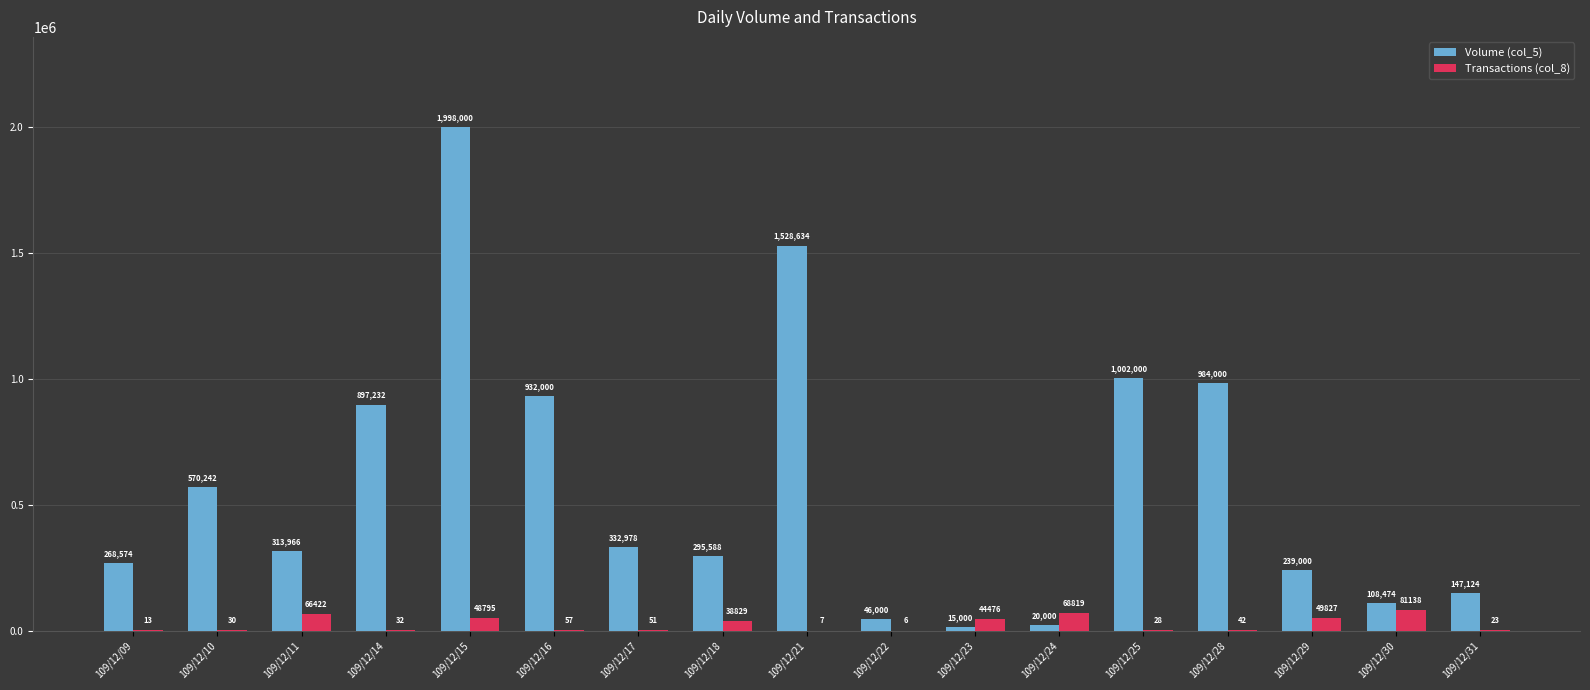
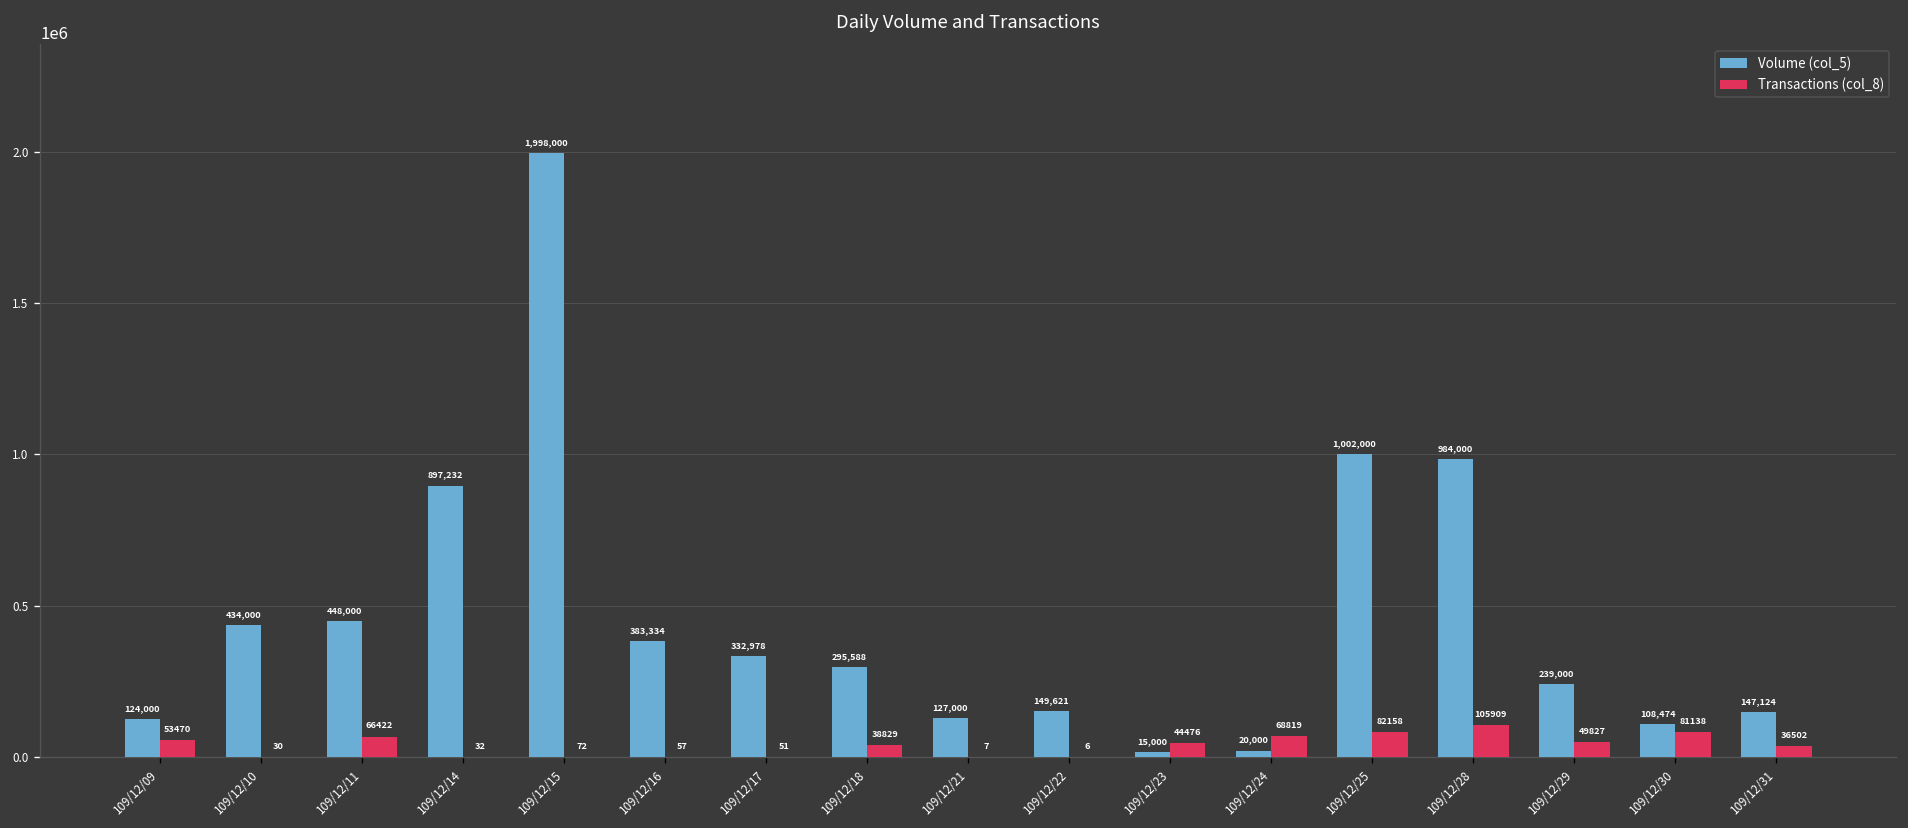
Volume (col_5), 109/12/09: 268,574 -> 124,000
Transactions (col_8), 109/12/09: 13 -> 53470
Volume (col_5), 109/12/10: 570,242 -> 434,000
Volume (col_5), 109/12/11: 313,966 -> 448,000
Transactions (col_8), 109/12/15: 48795 -> 72
Volume (col_5), 109/12/16: 932,000 -> 383,334
Volume (col_5), 109/12/21: 1,528,634 -> 127,000
Volume (col_5), 109/12/22: 46,000 -> 149,621
Transactions (col_8), 109/12/25: 28 -> 82158
Transactions (col_8), 109/12/28: 42 -> 105909
Transactions (col_8), 109/12/31: 23 -> 36502
